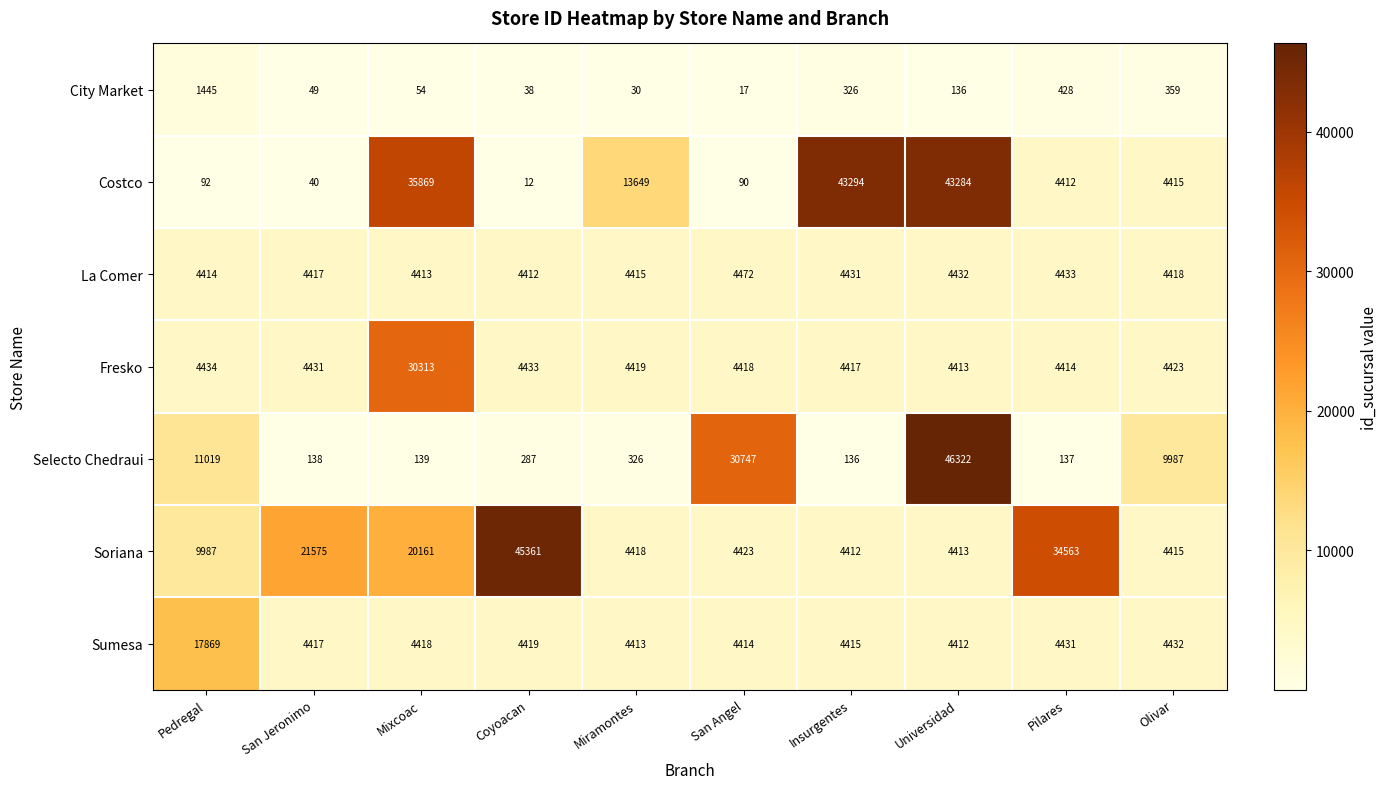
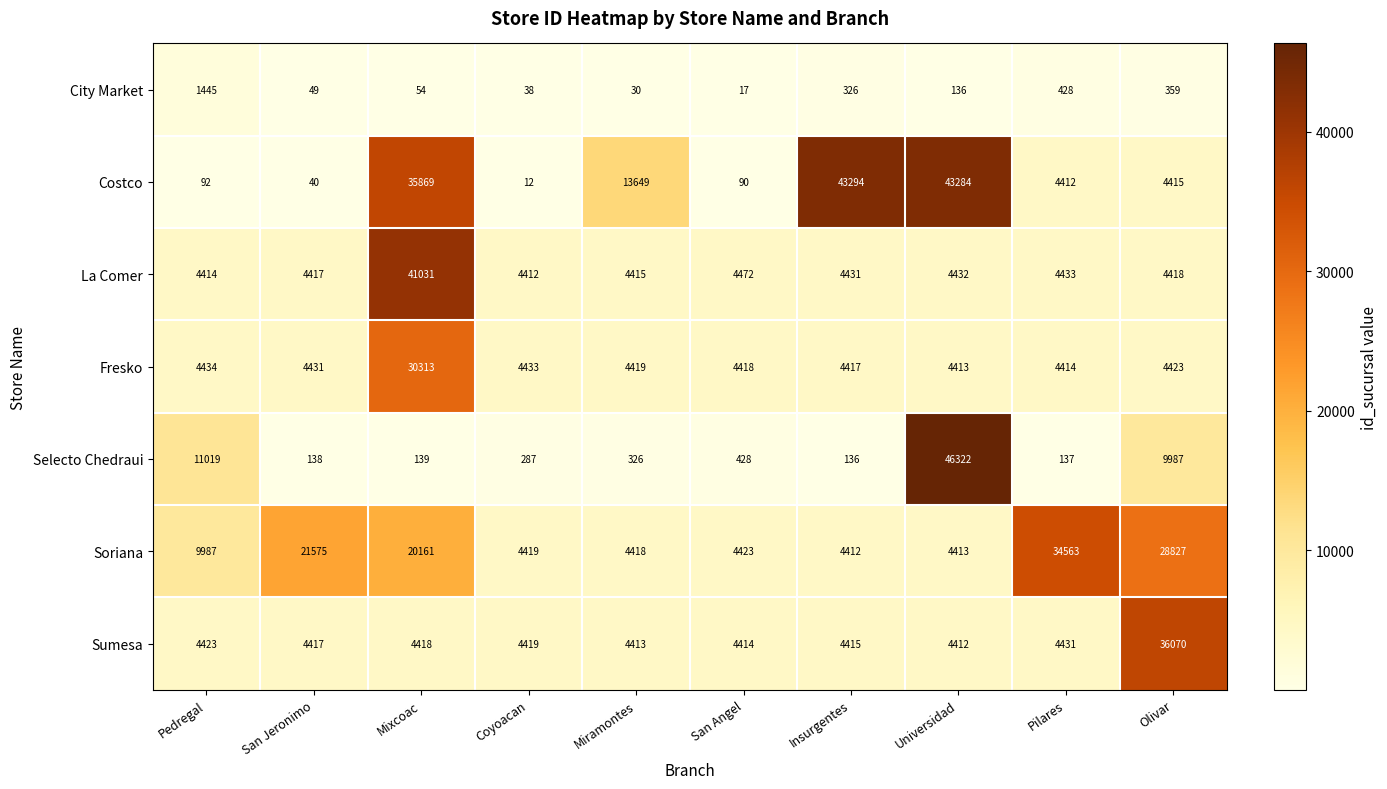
La Comer, Mixcoac: 4413 -> 41031
Selecto Chedraui, San Angel: 30747 -> 428
Soriana, Coyoacan: 45361 -> 4419
Soriana, Olivar: 4415 -> 28827
Sumesa, Pedregal: 17869 -> 4423
Sumesa, Olivar: 4432 -> 36070
